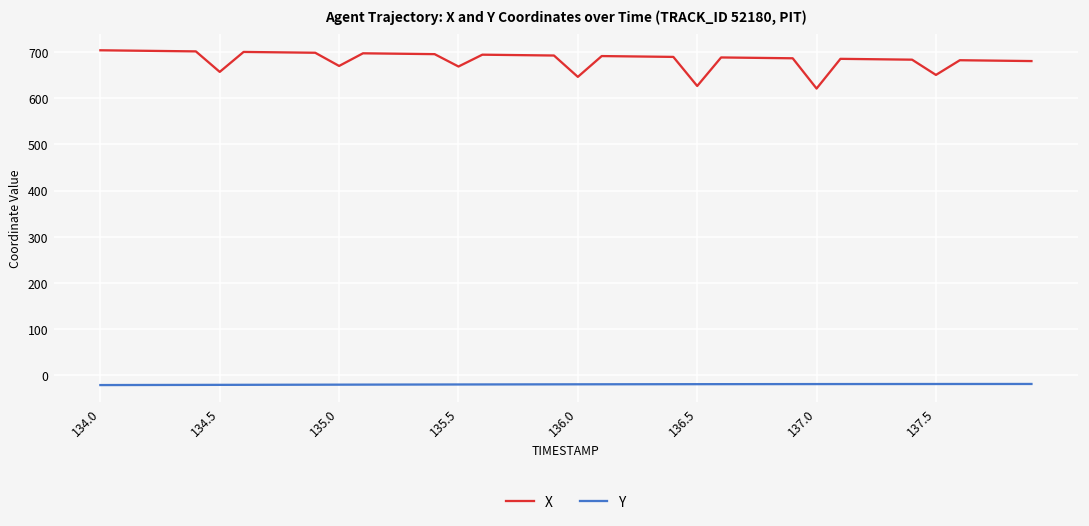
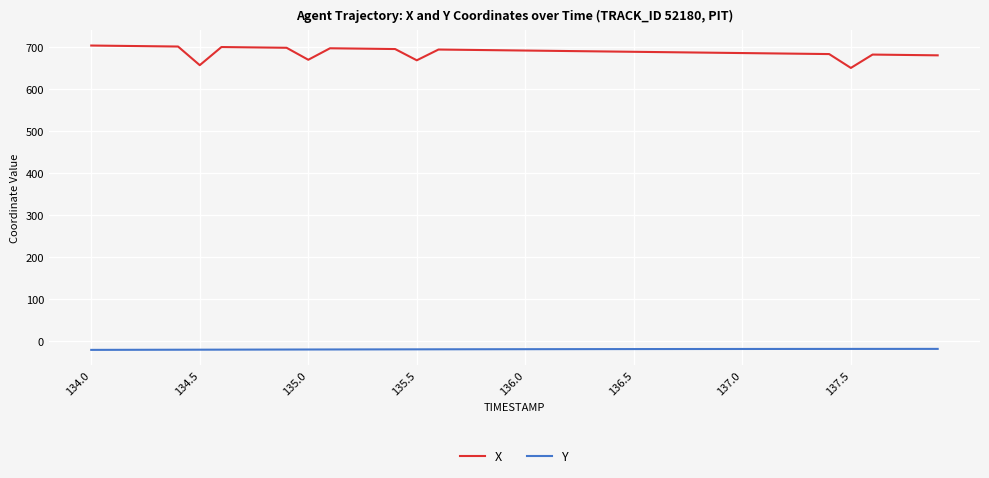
X, 136.0: 650 -> 690
X, 136.5: 630 -> 690
X, 137.0: 620 -> 690
